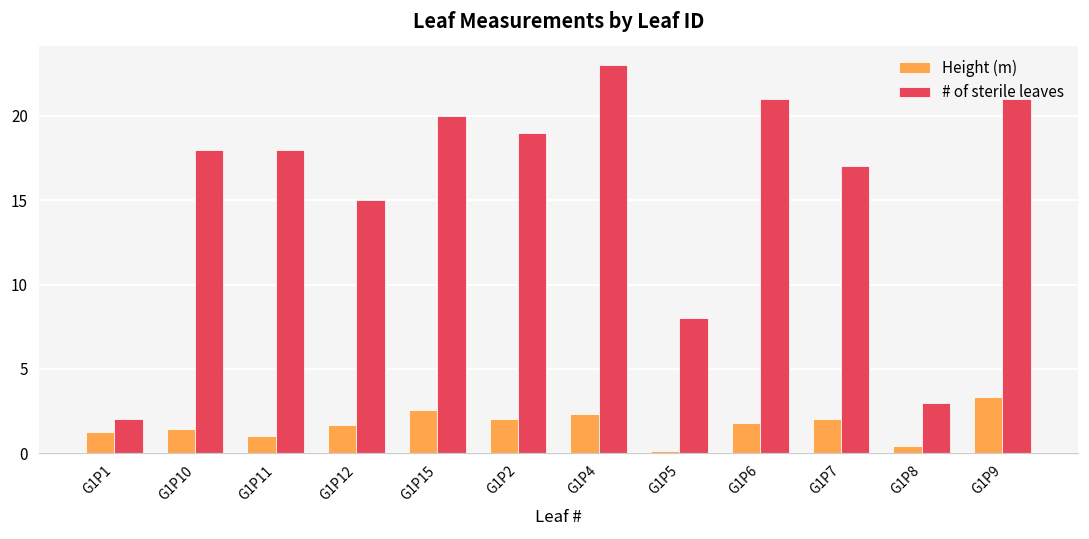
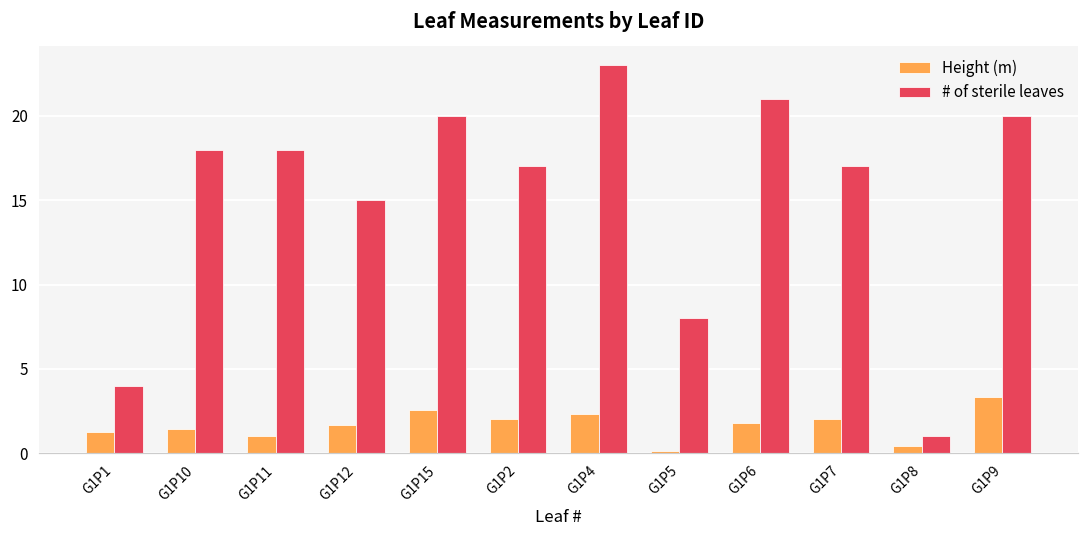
# of sterile leaves, G1P1: 2 -> 4
# of sterile leaves, G1P2: 19 -> 17
# of sterile leaves, G1P8: 3 -> 1
# of sterile leaves, G1P9: 21 -> 20
